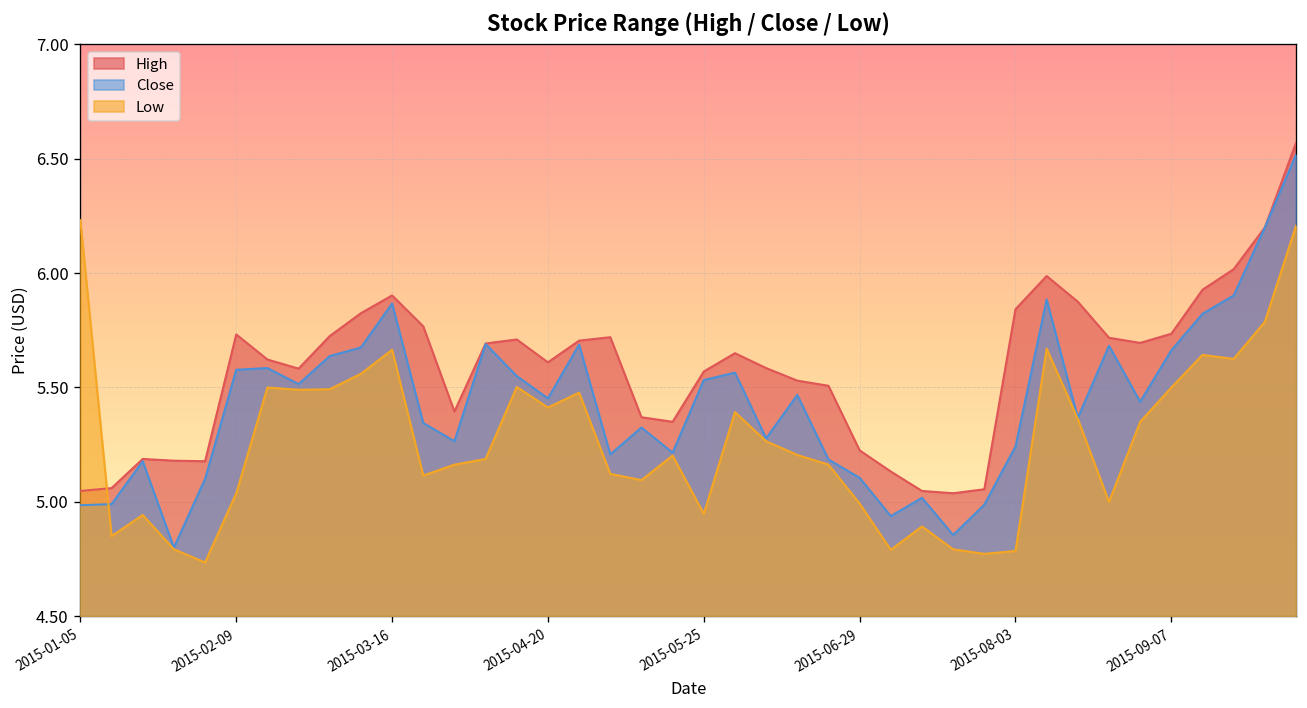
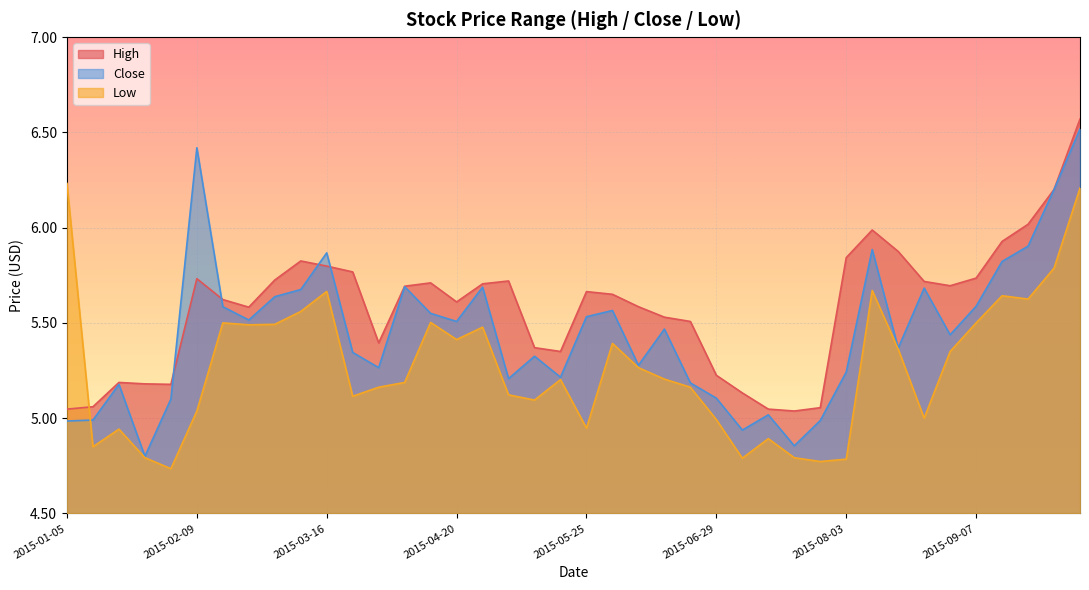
Close, 2015-02-09: 5.58 -> 6.42
High, 2015-03-16: 5.90 -> 5.80
Close, 2015-04-20: 5.45 -> 5.51
High, 2015-05-25: 5.57 -> 5.66
Close, 2015-09-07: 5.66 -> 5.59
